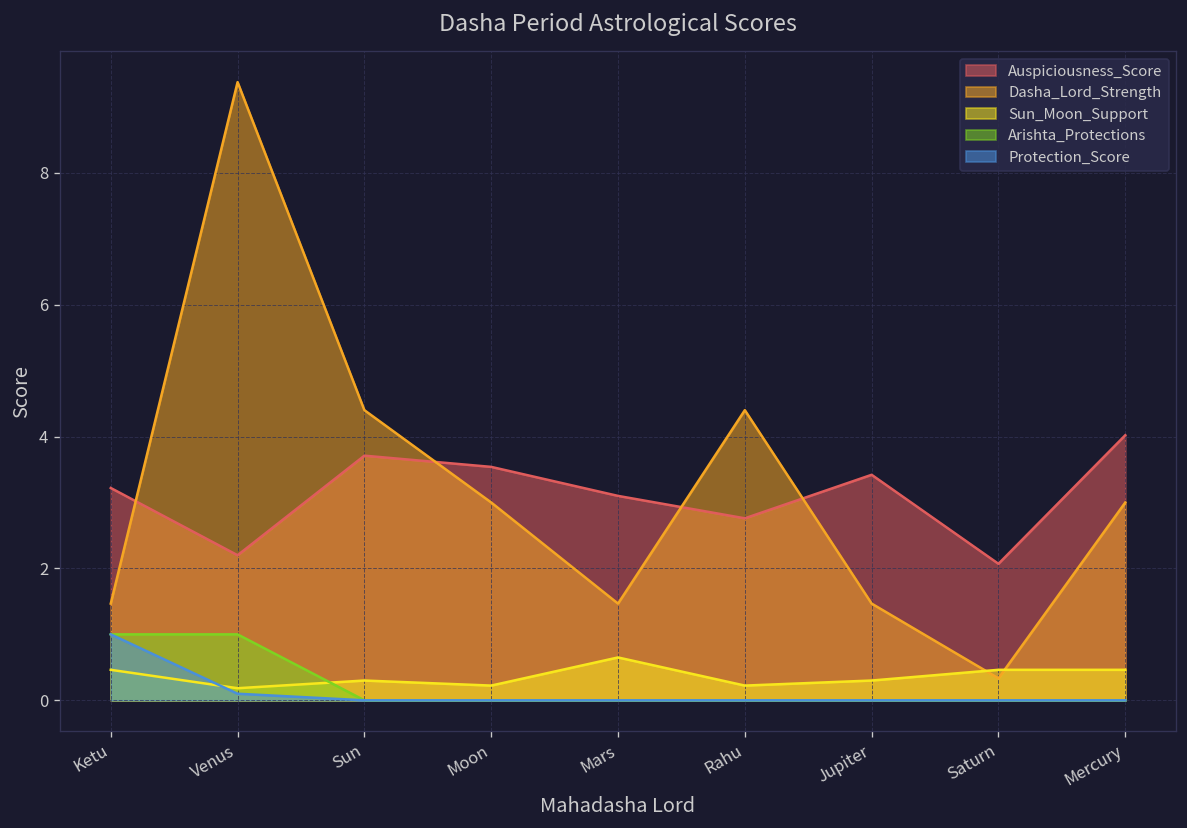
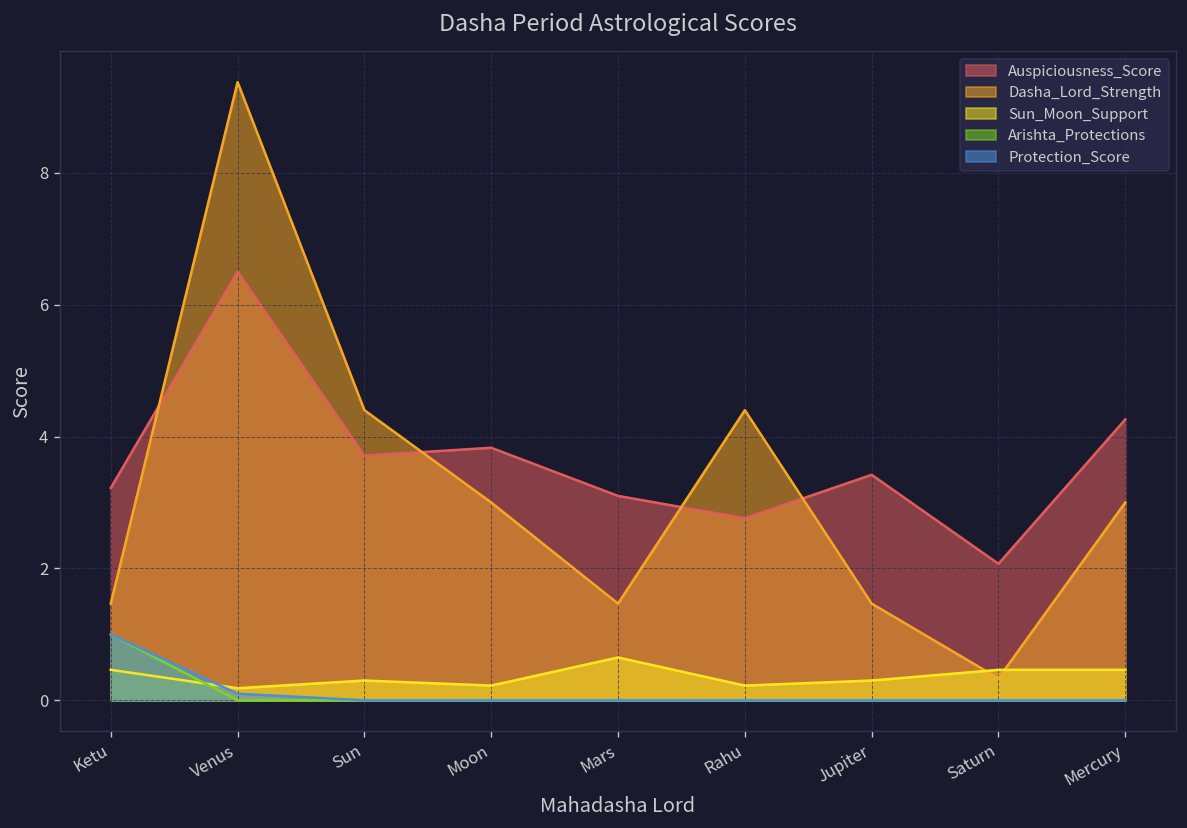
Auspiciousness_Score, Venus: 2.2 -> 6.5
Arishta_Protections, Venus: 1 -> 0
Auspiciousness_Score, Moon: 3.5 -> 3.8
Auspiciousness_Score, Mercury: 4.0 -> 4.3
